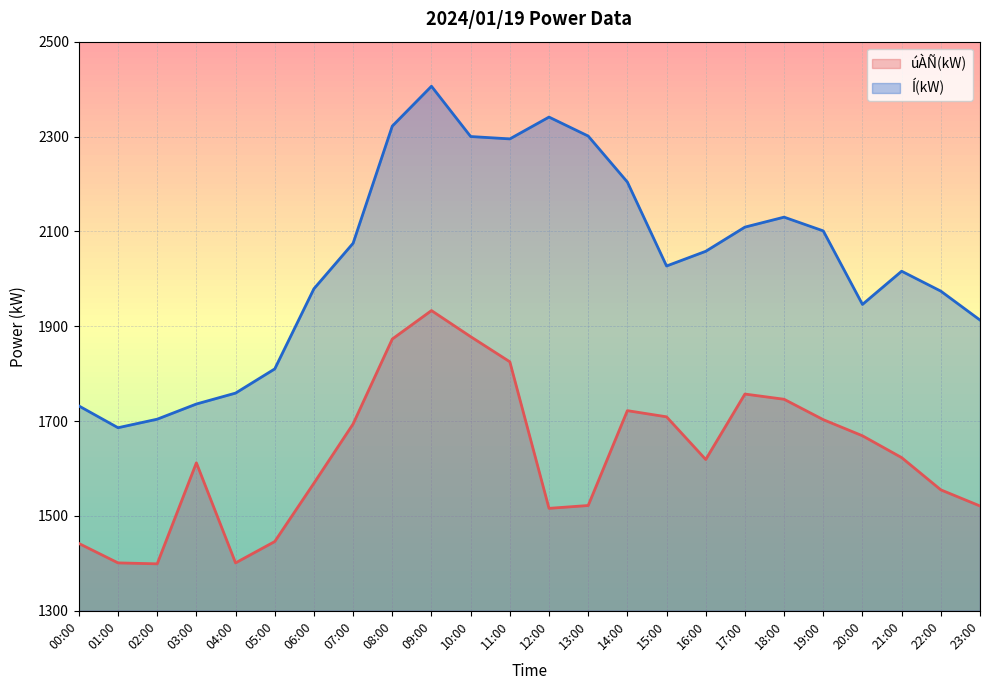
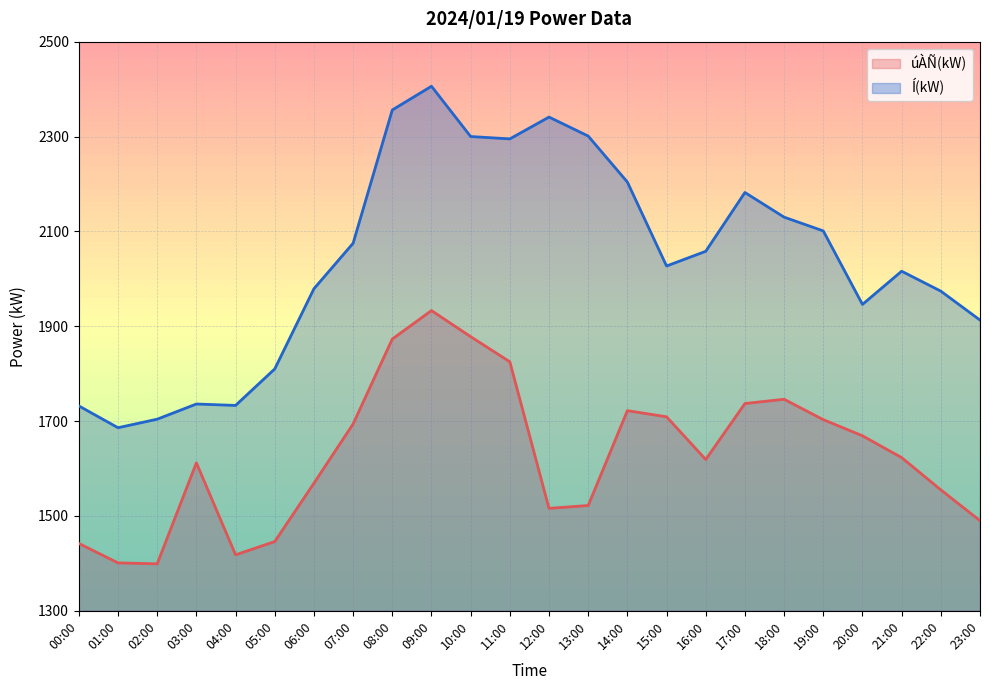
úÀÑ(kW), 04:00: 1400 -> 1420
Í(kW), 04:00: 1760 -> 1730
Í(kW), 08:00: 2320 -> 2360
úÀÑ(kW), 17:00: 1760 -> 1740
Í(kW), 17:00: 2110 -> 2180
úÀÑ(kW), 23:00: 1520 -> 1490
